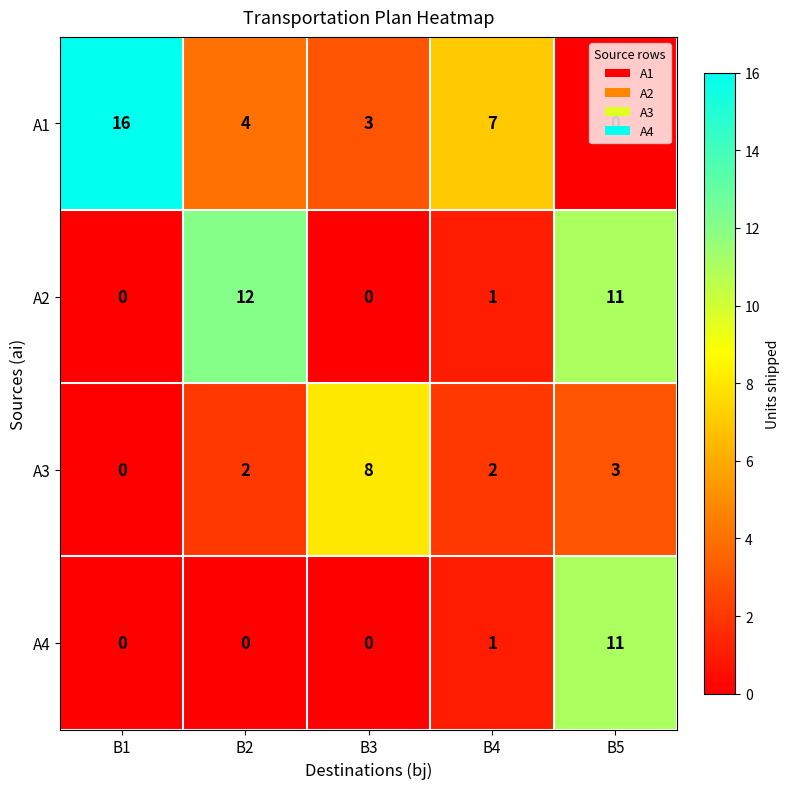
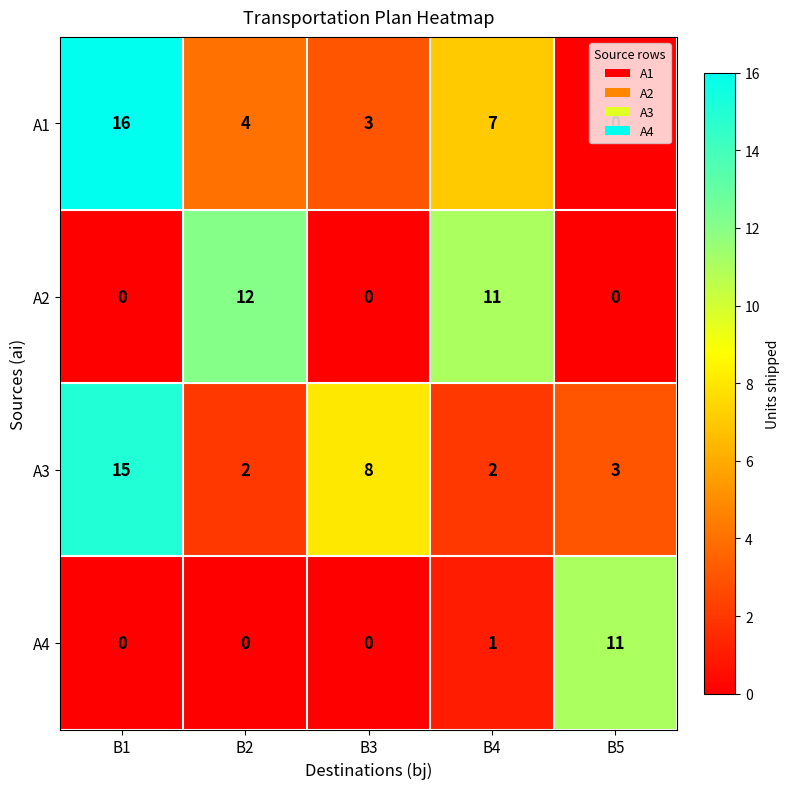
A2, B4: 1 -> 11
A2, B5: 11 -> 0
A3, B1: 0 -> 15
